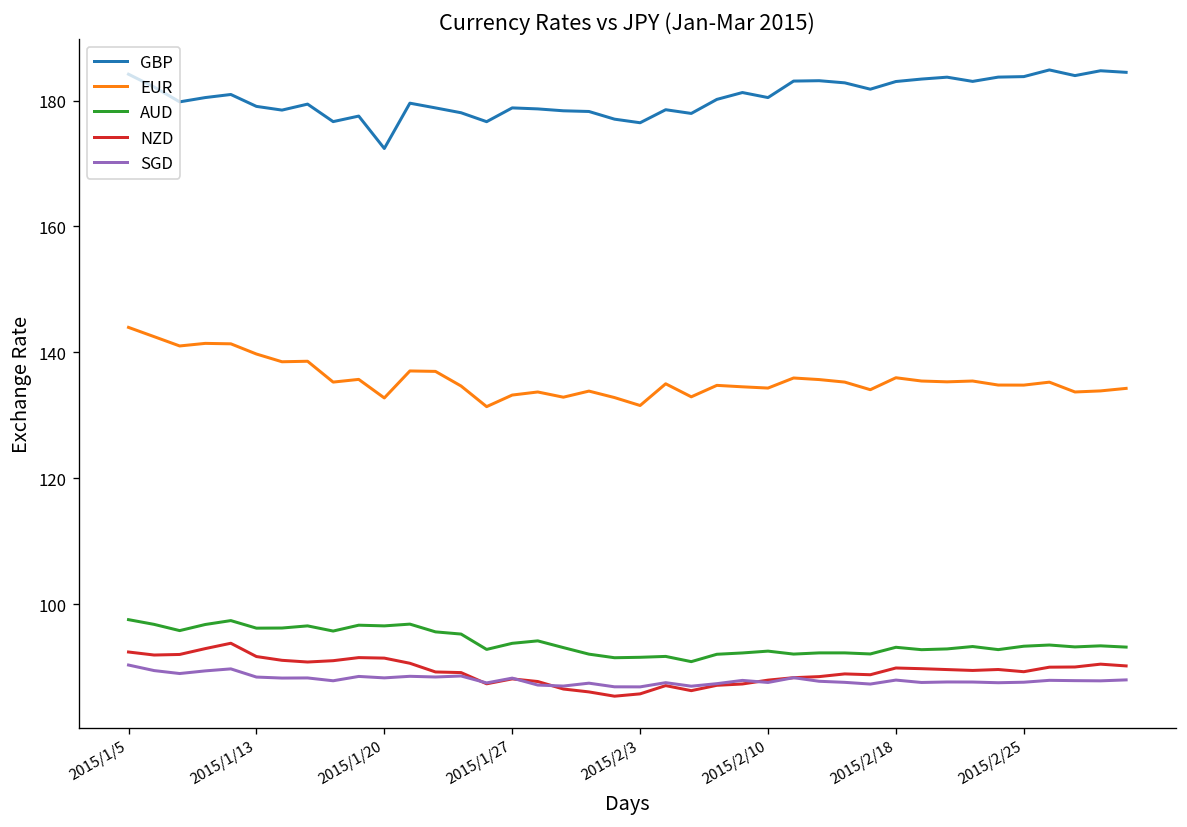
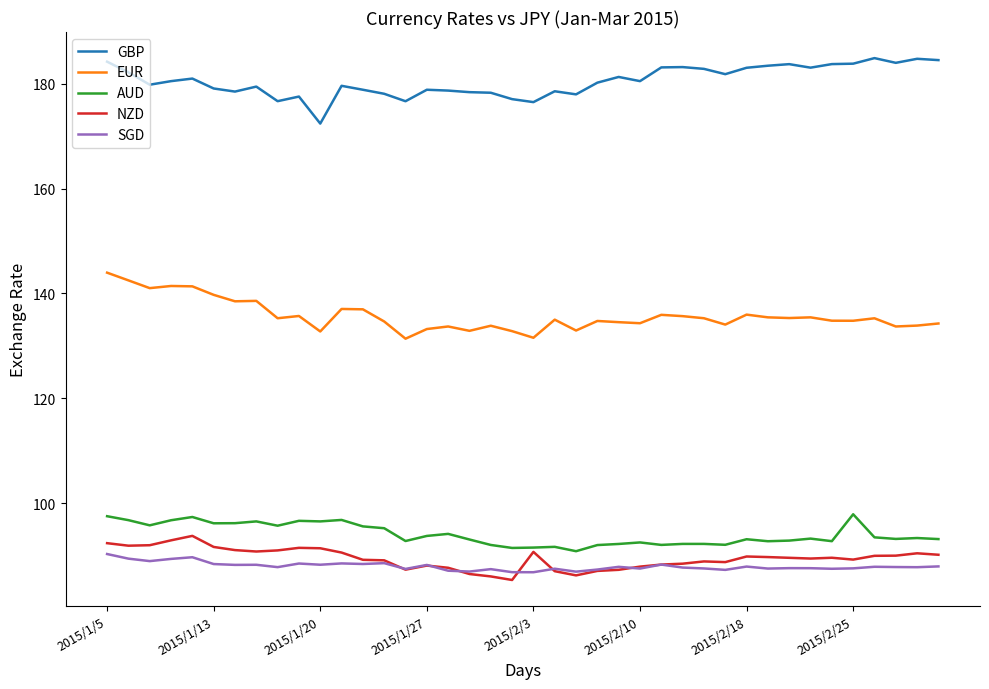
NZD, 2015/2/3: 86 -> 91
AUD, 2015/2/25: 93 -> 98
